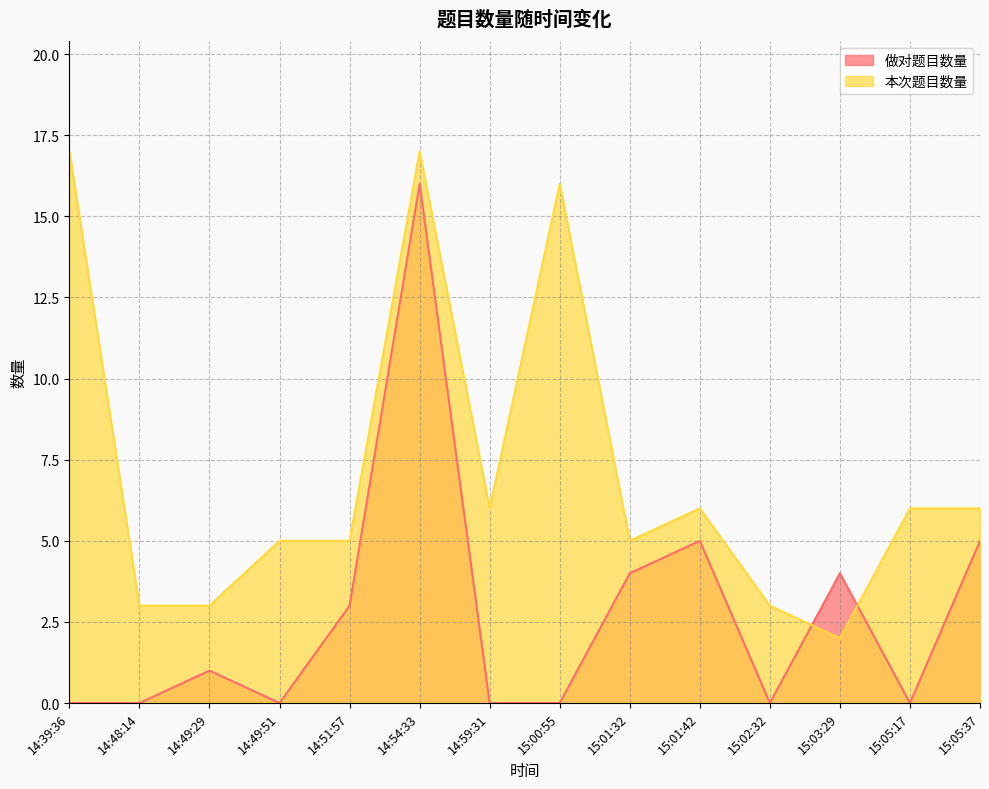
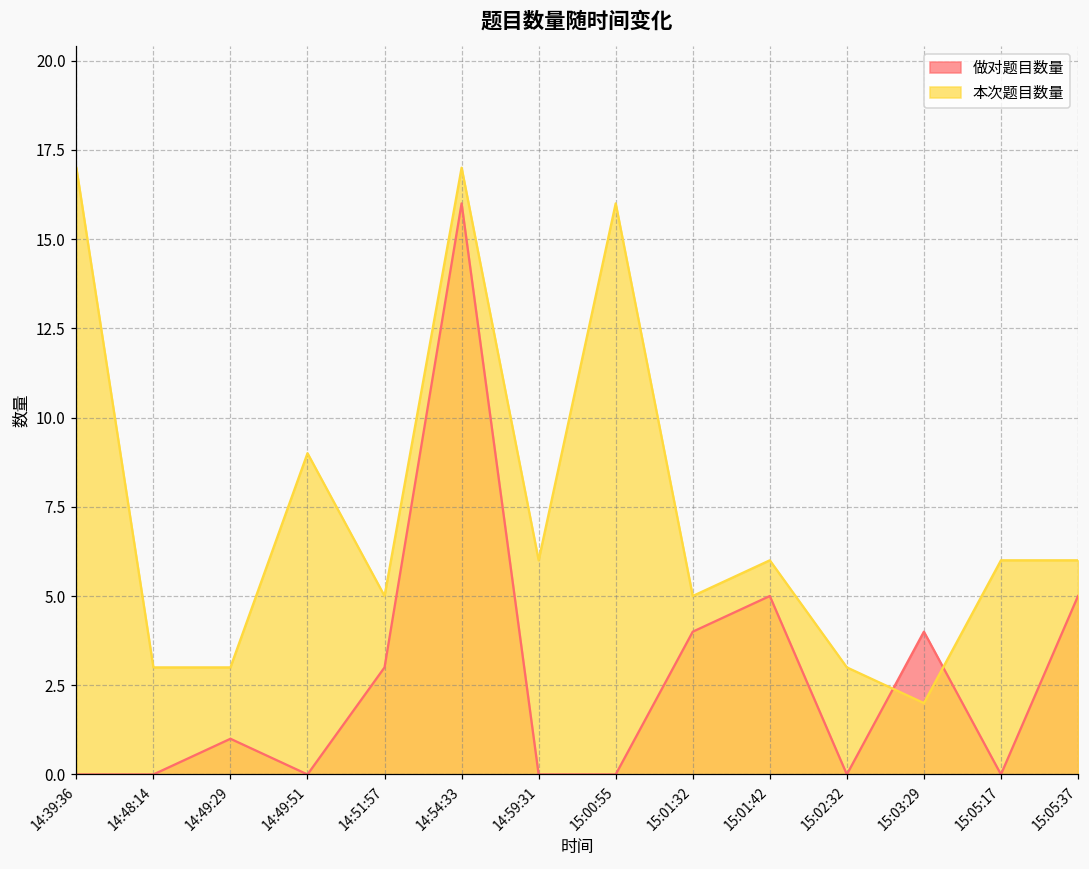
本次题目数量, 14:49:51: 5 -> 9
